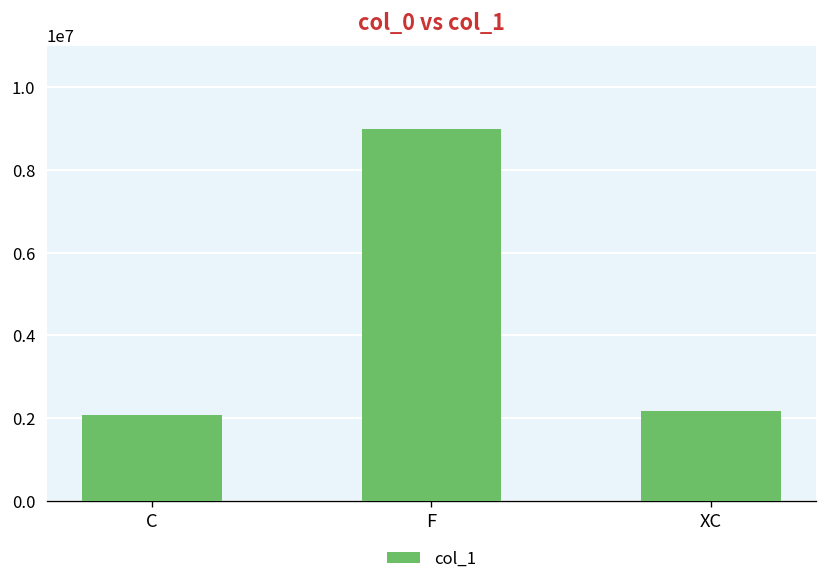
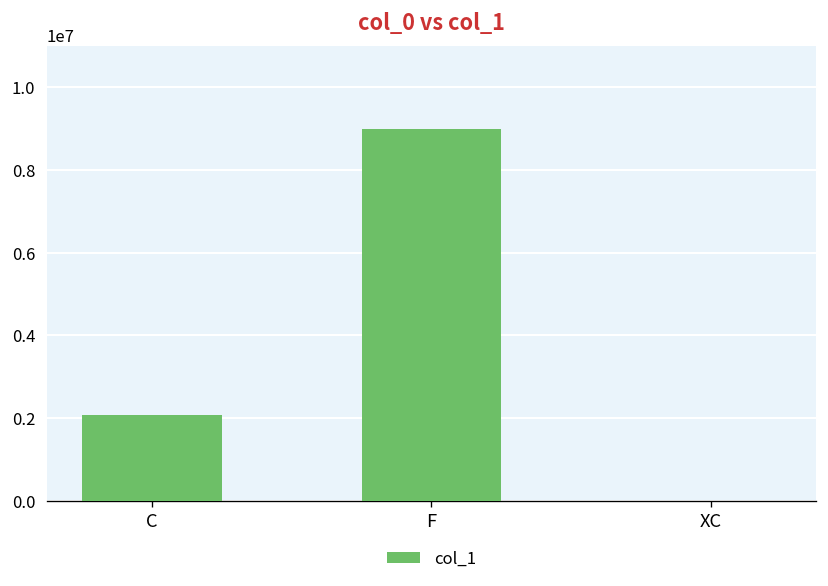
XC: 2200000 -> 0
